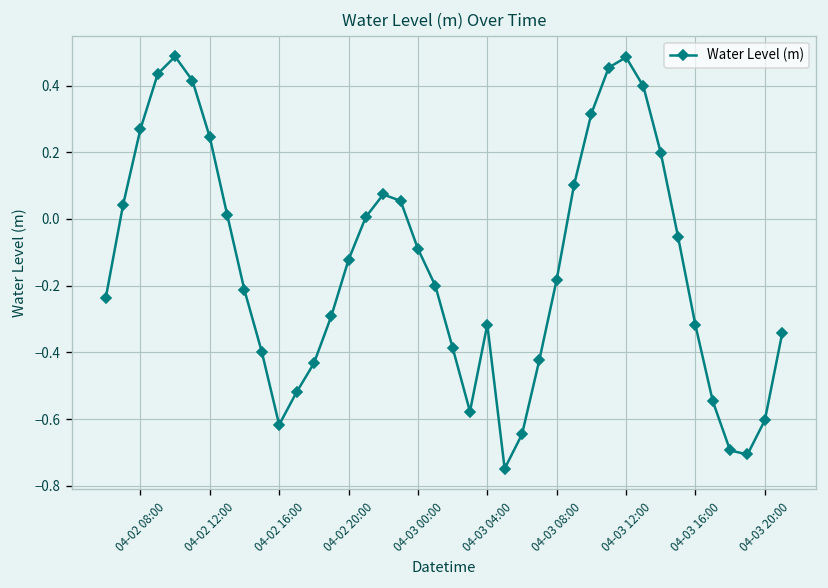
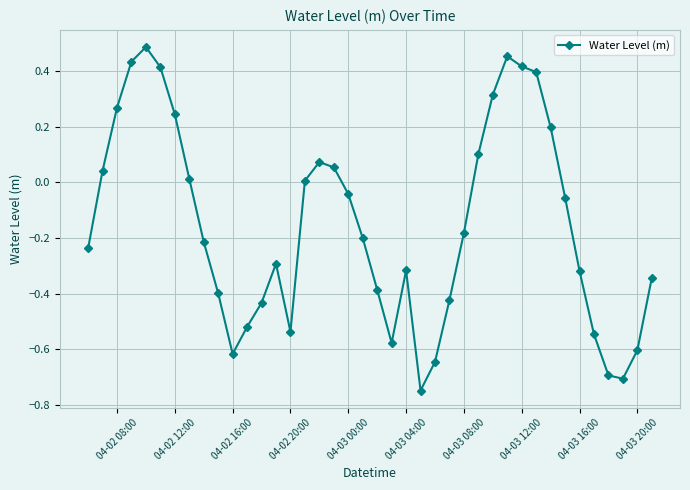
04-02 20:00: -0.12 -> -0.54
04-03 00:00: -0.09 -> -0.04
04-03 12:00: 0.48 -> 0.42
